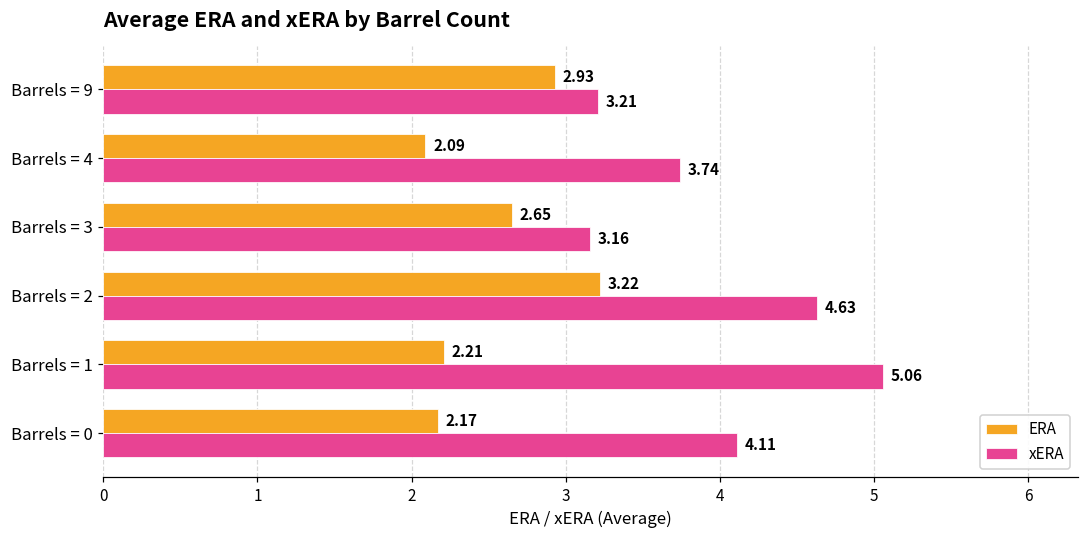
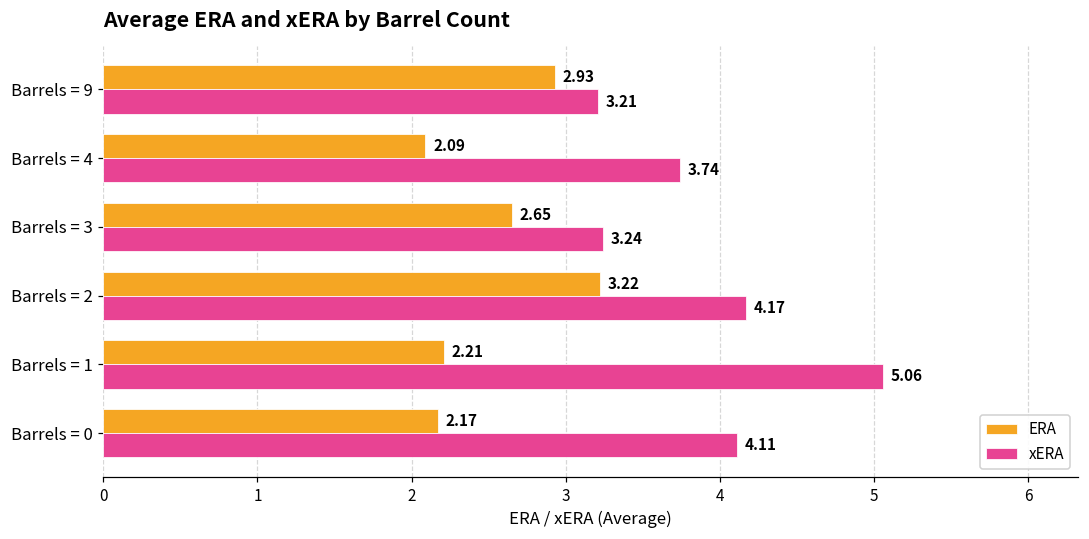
xERA, Barrels = 3: 3.16 -> 3.24
xERA, Barrels = 2: 4.63 -> 4.17
